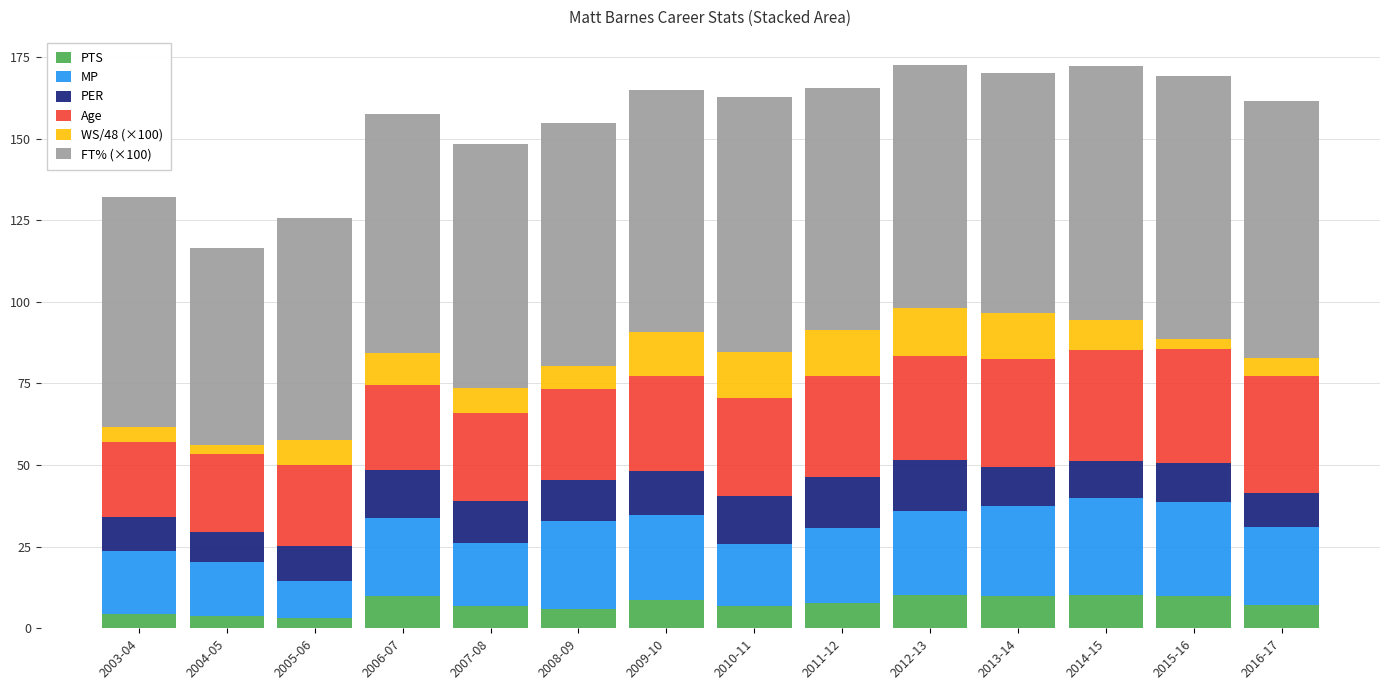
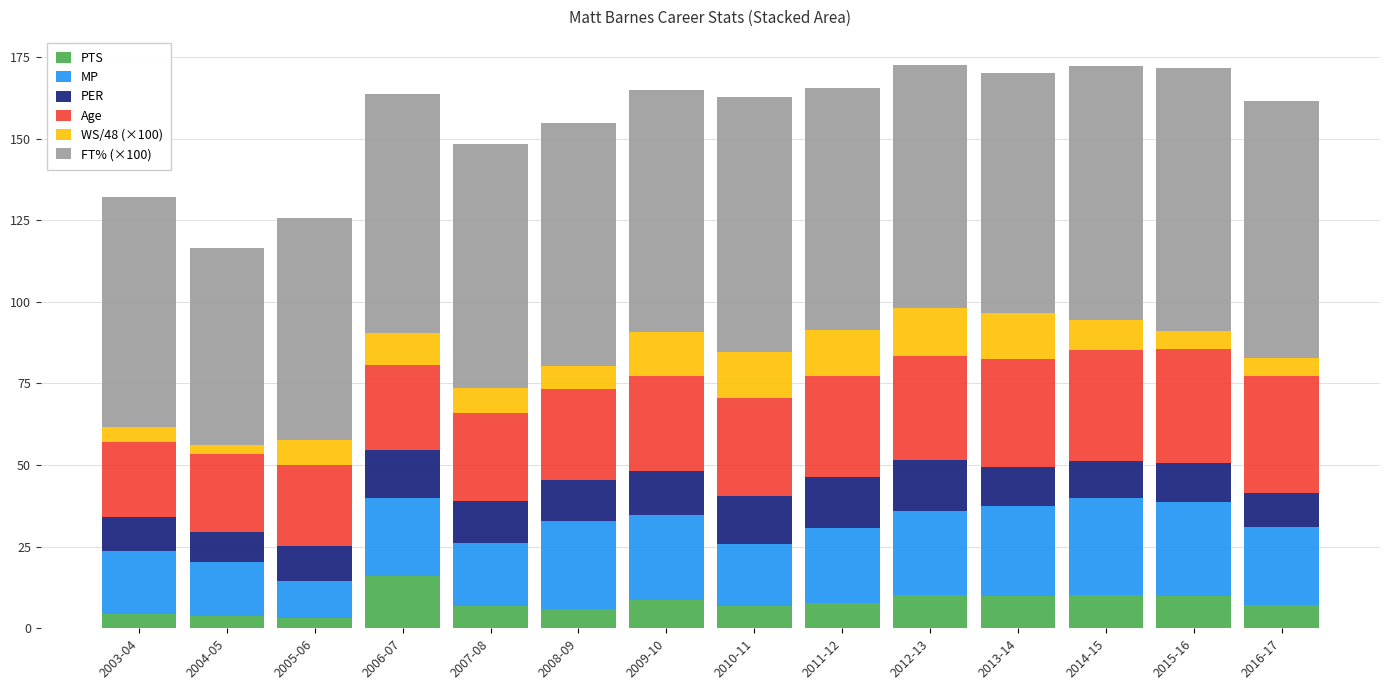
PTS, 2006-07: 10 -> 16
WS/48 (×100), 2015-16: 3 -> 6
